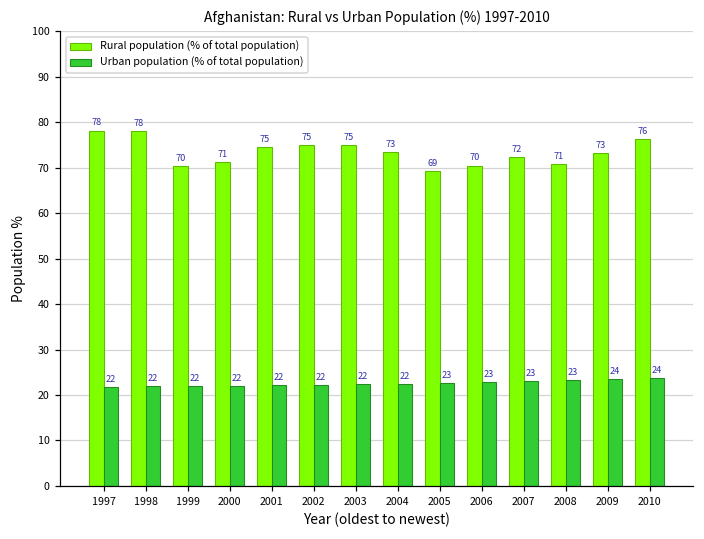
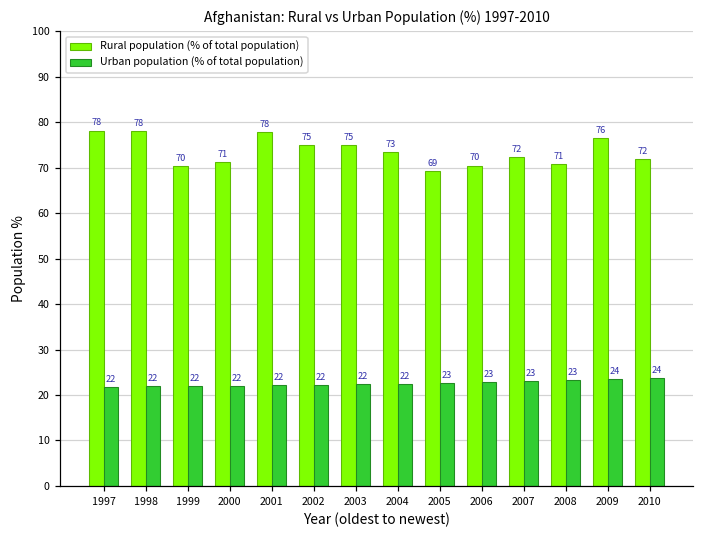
Rural population (% of total population), 2001: 75 -> 78
Rural population (% of total population), 2009: 73 -> 76
Rural population (% of total population), 2010: 76 -> 72
